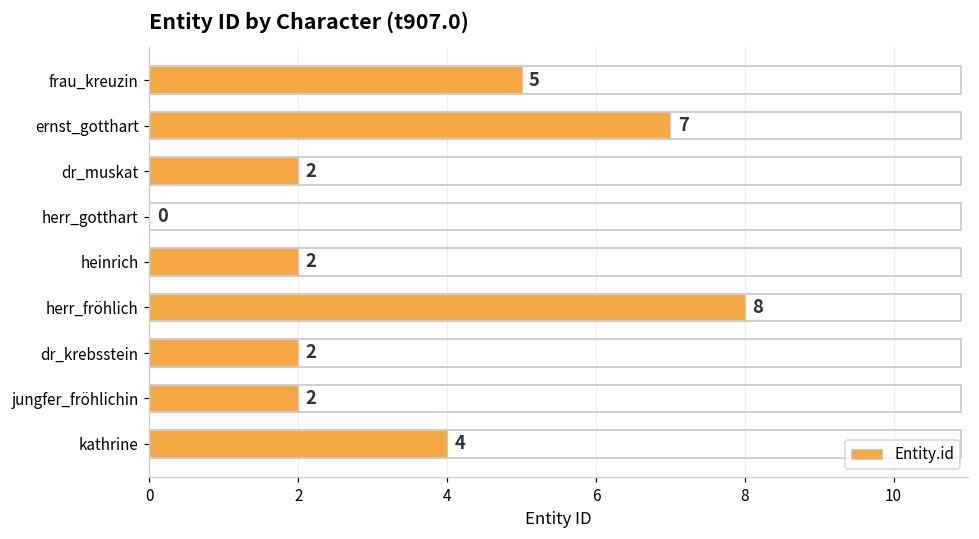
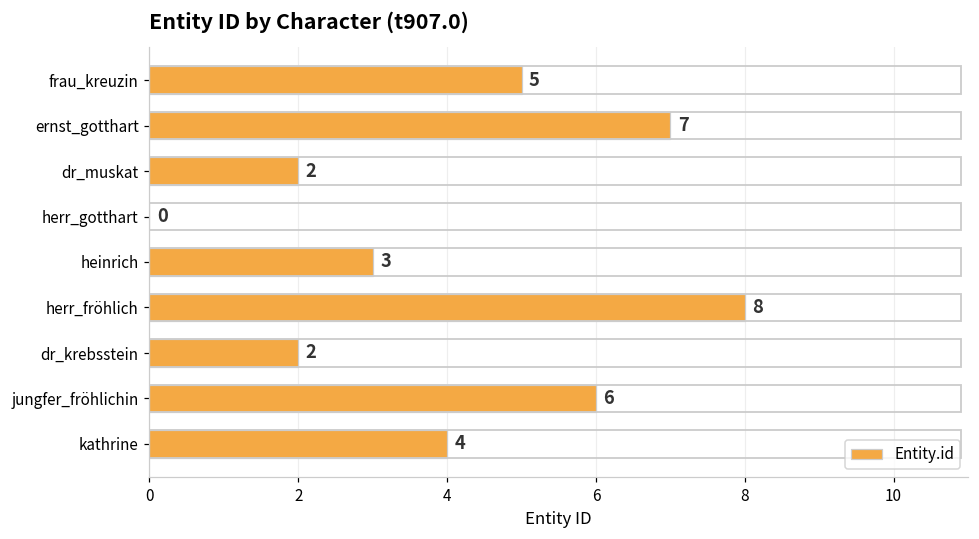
heinrich: 2 -> 3
jungfer_fröhlichin: 2 -> 6
